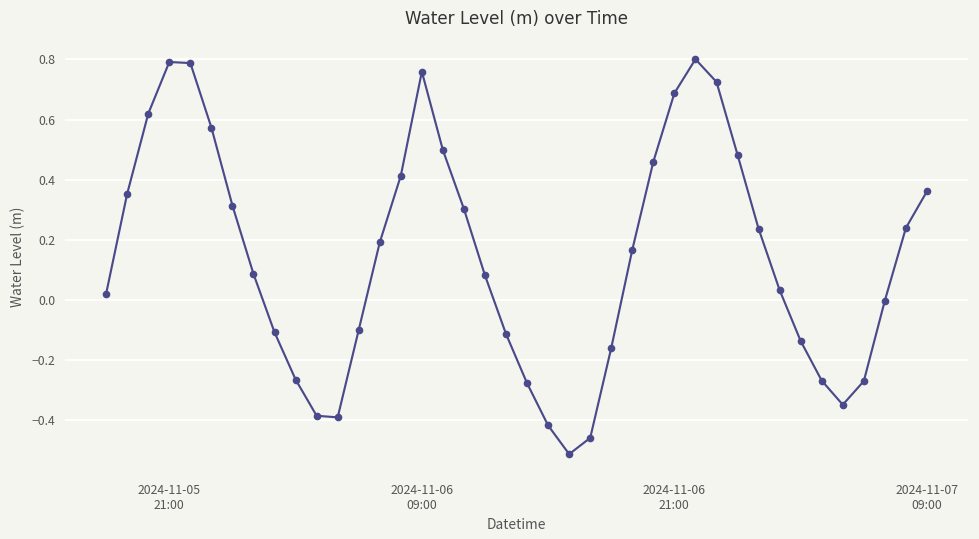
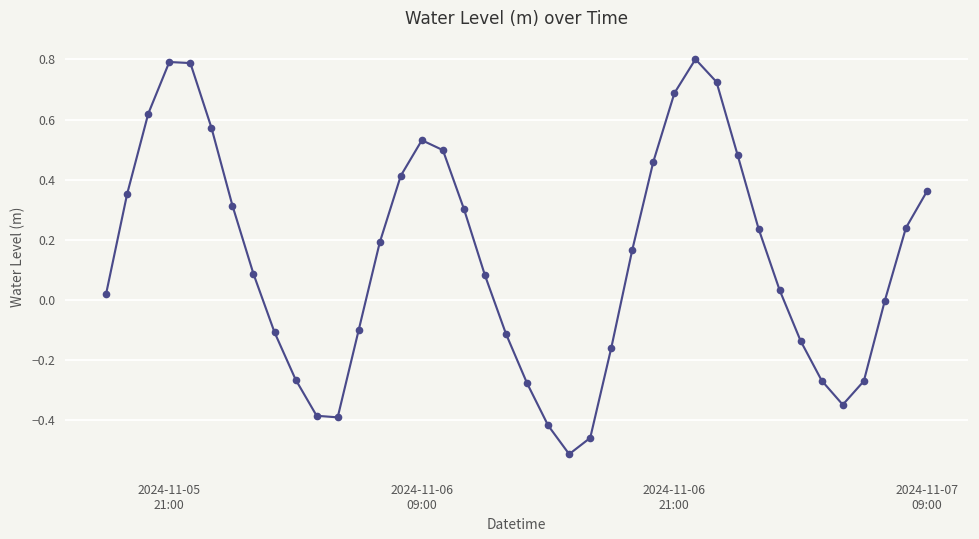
2024-11-06 09:00: 0.76 -> 0.53
